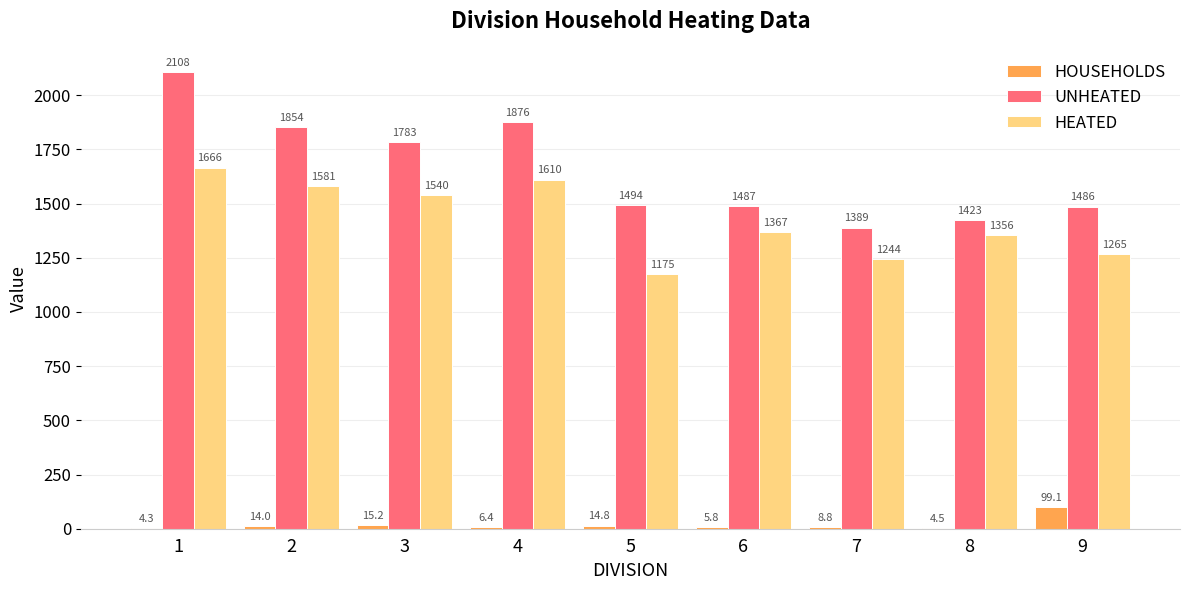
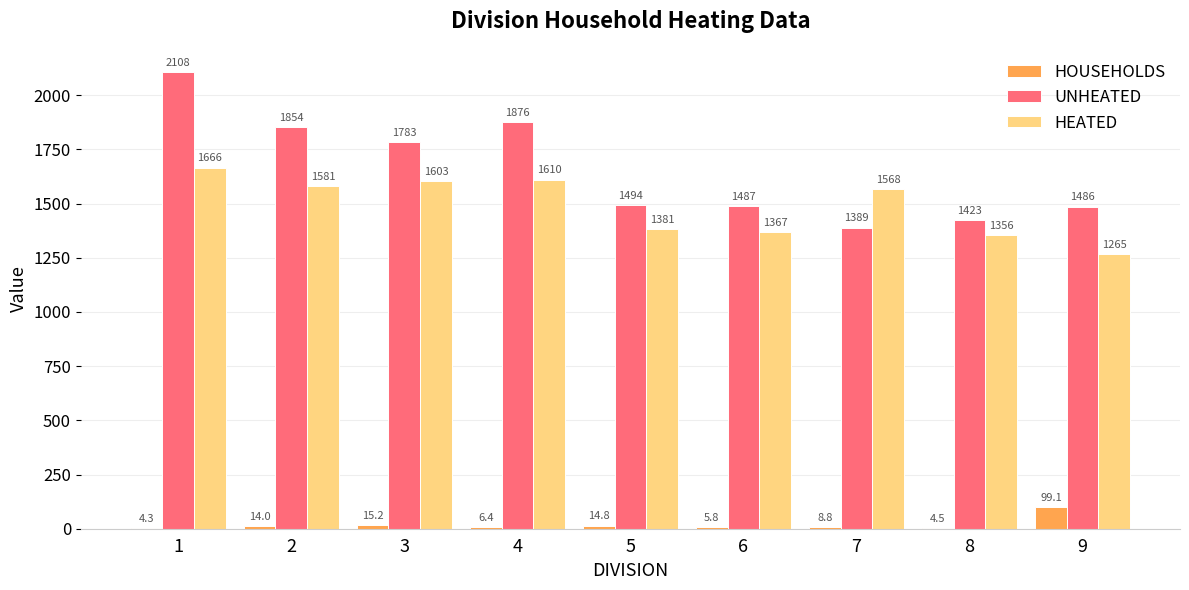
HEATED, 3: 1540 -> 1603
HEATED, 5: 1175 -> 1381
HEATED, 7: 1244 -> 1568
